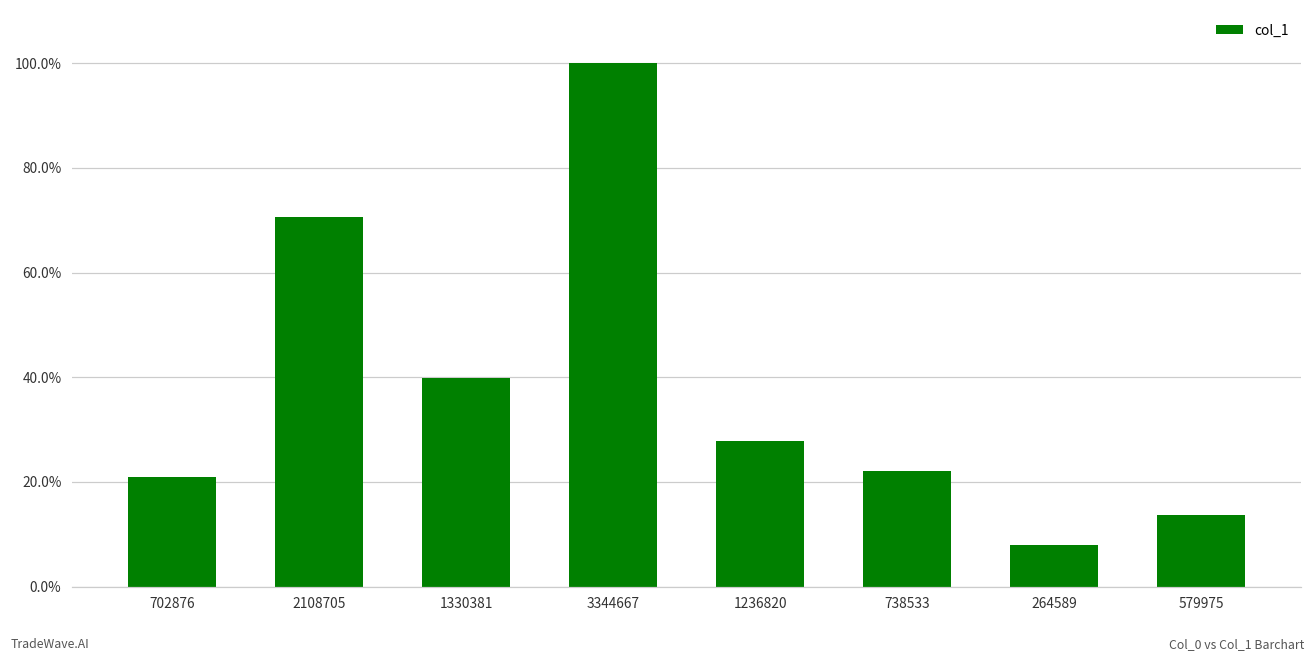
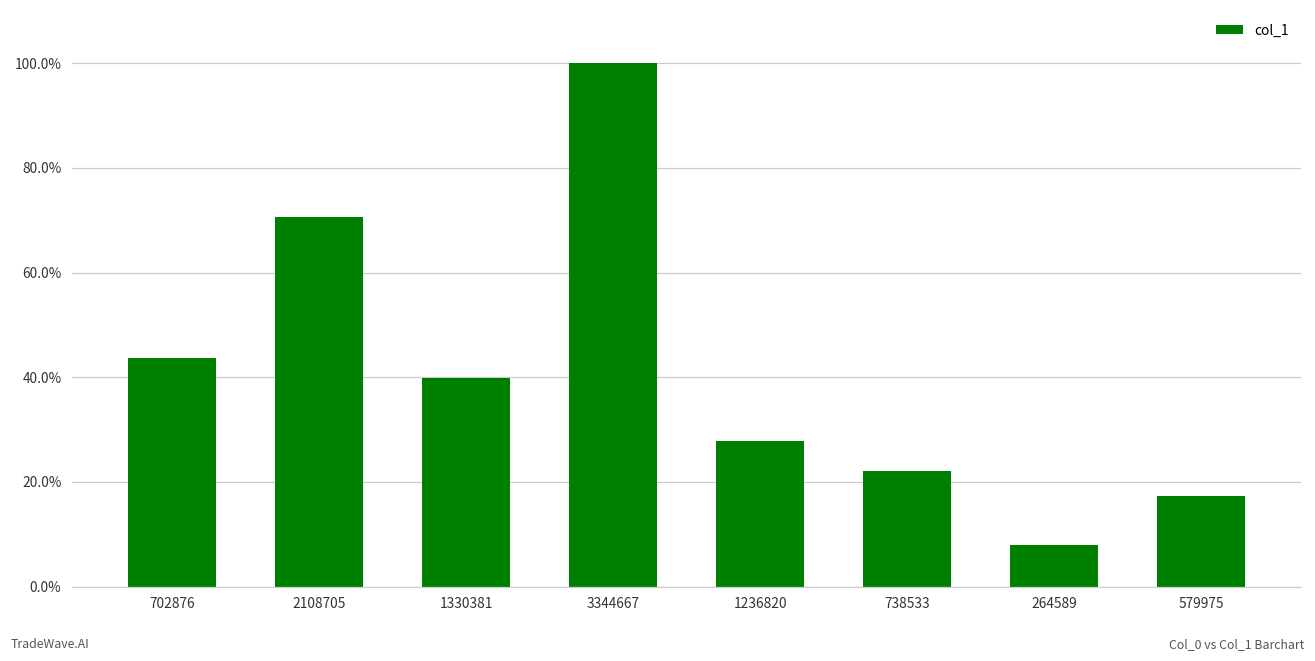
702876: 21% -> 44%
579975: 14% -> 17%
